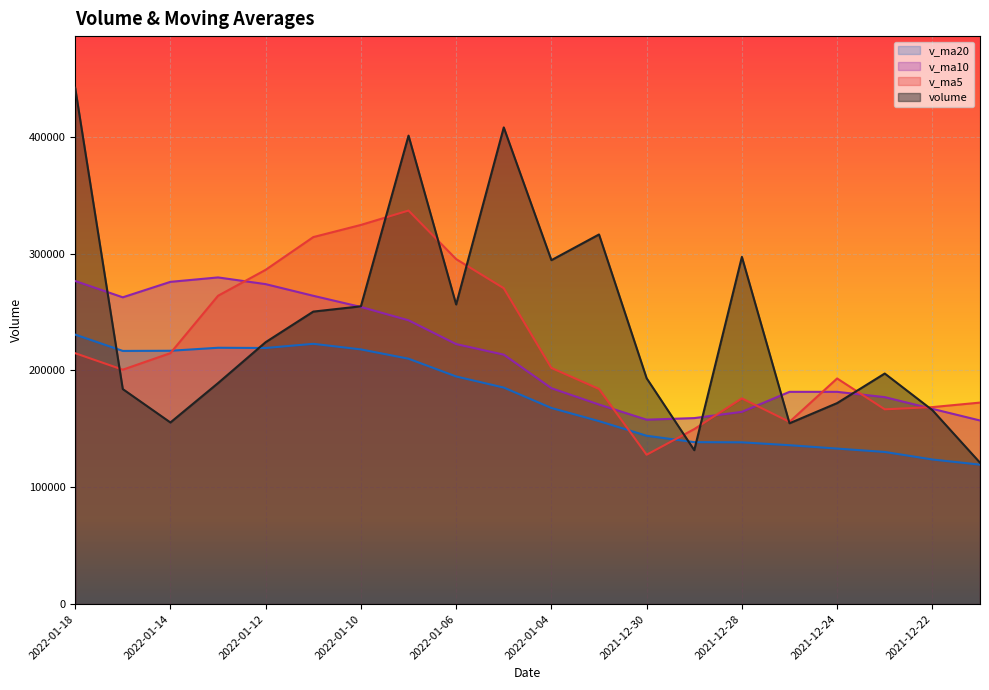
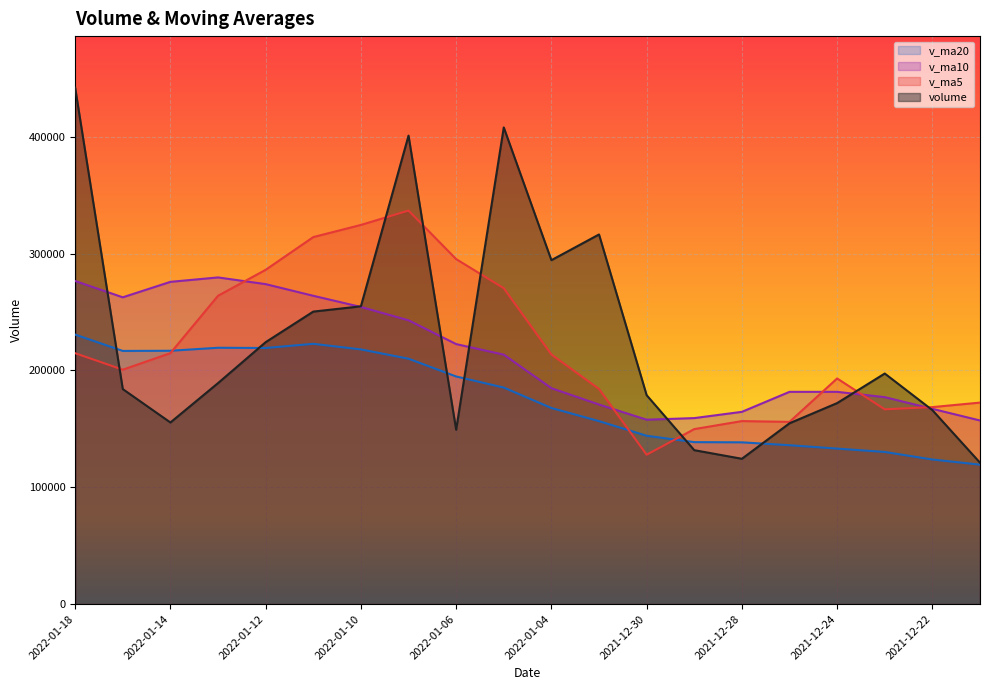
volume, 2022-01-06: 256000 -> 149000
v_ma5, 2022-01-04: 202000 -> 214000
volume, 2021-12-30: 193000 -> 179000
v_ma5, 2021-12-28: 176000 -> 157000
volume, 2021-12-28: 297000 -> 124000
